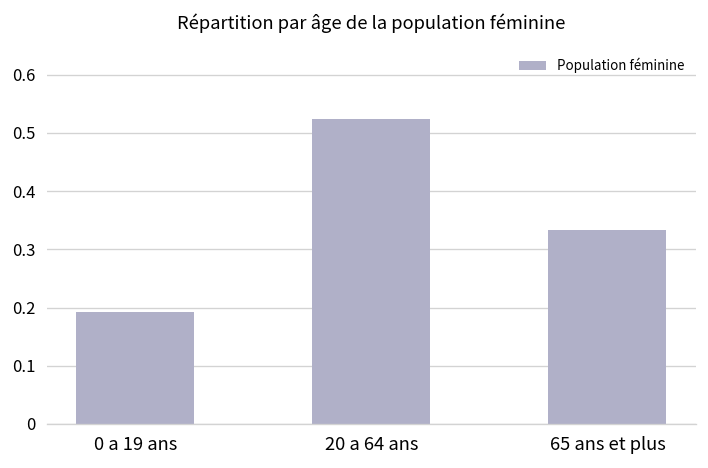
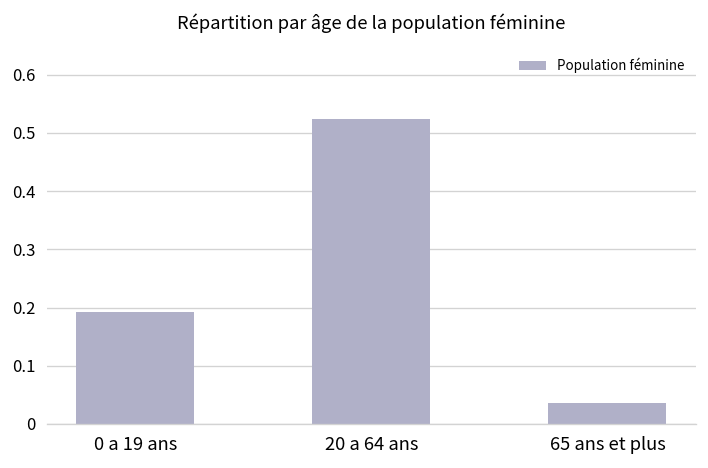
65 ans et plus: 0.33 -> 0.04
